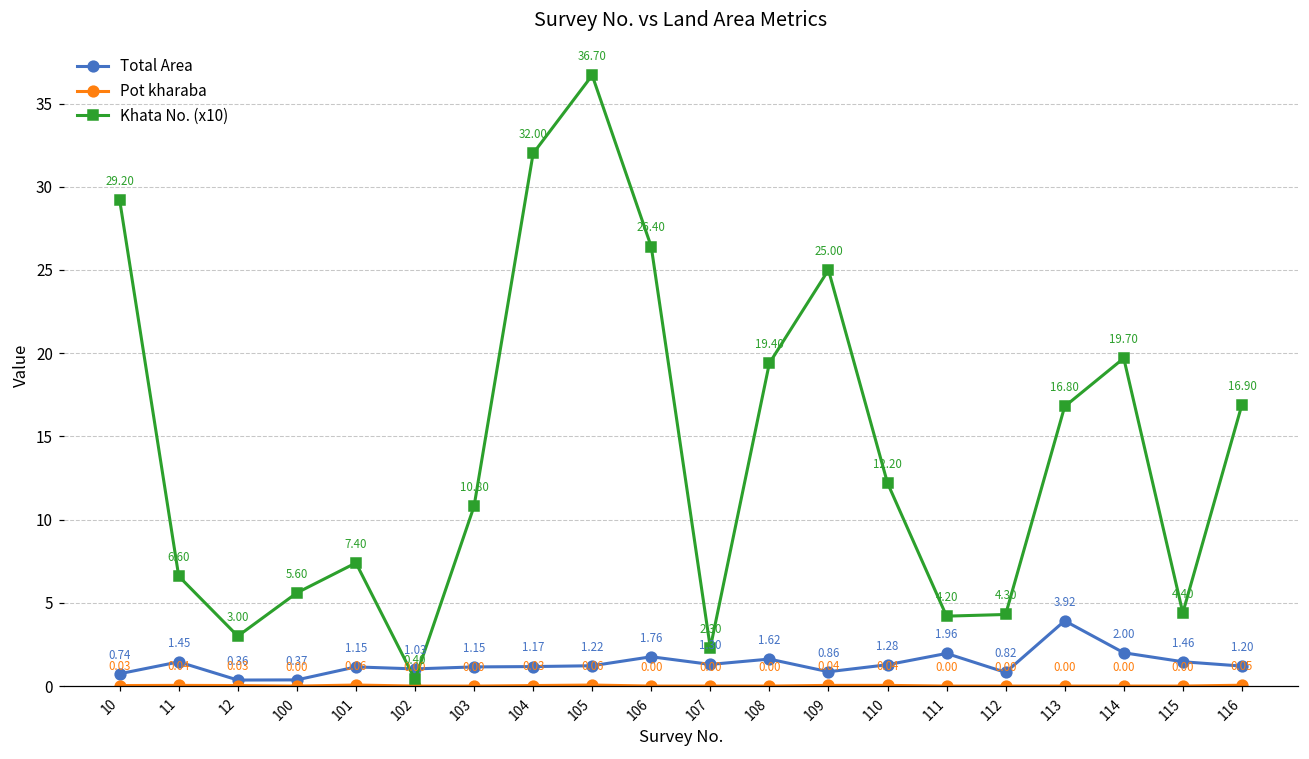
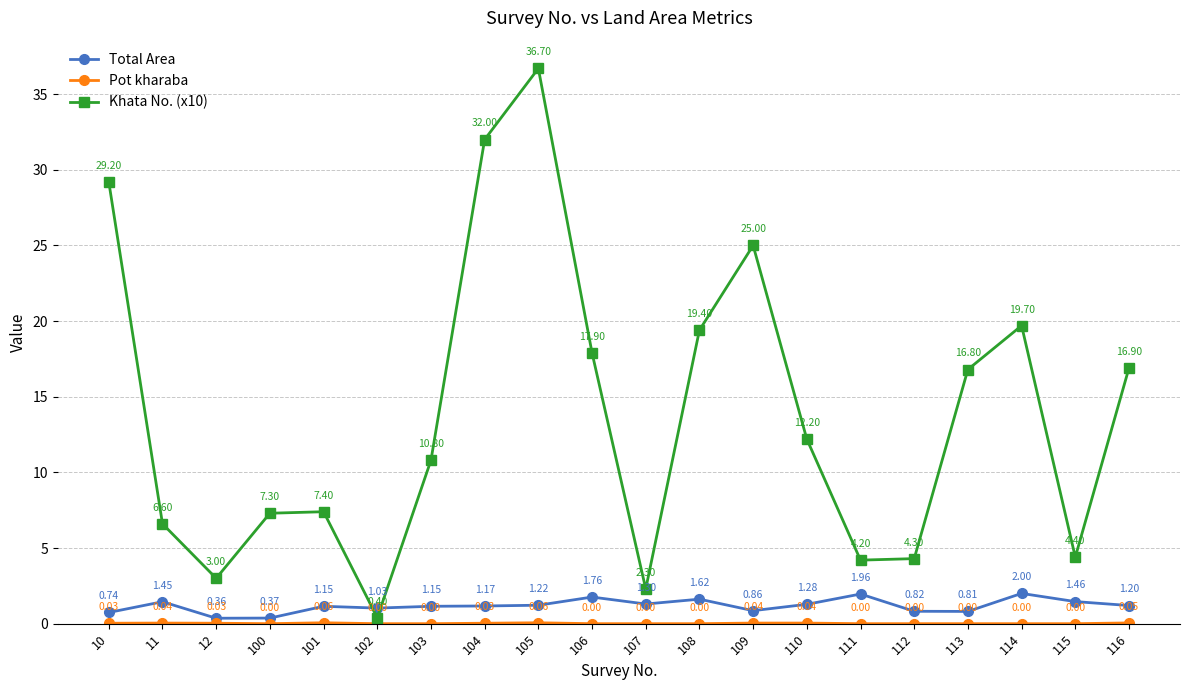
Khata No. (x10), 100: 5.60 -> 7.30
Khata No. (x10), 106: 26.40 -> 17.90
Total Area, 113: 3.92 -> 0.81
